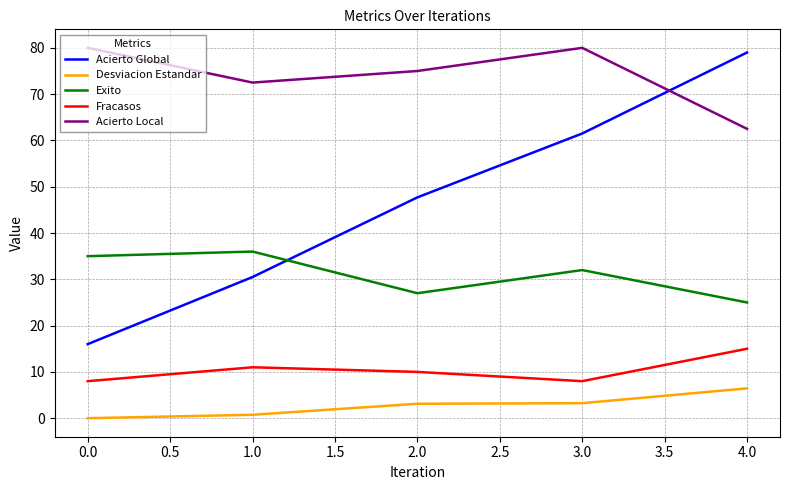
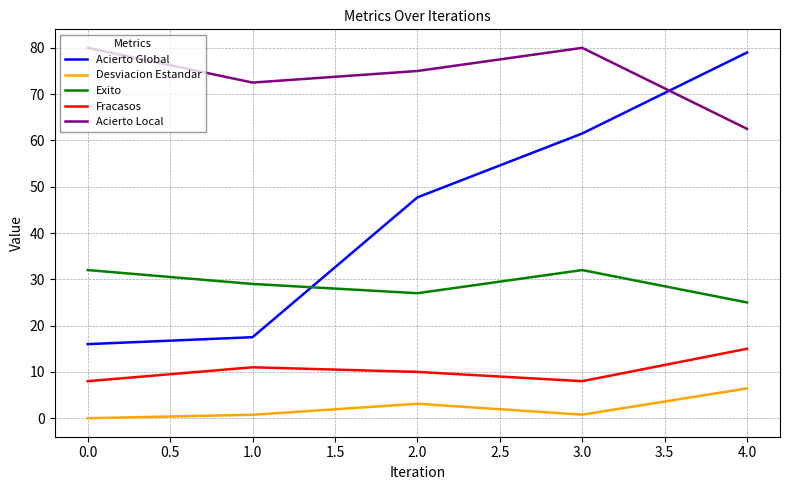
Exito, 0.0: 35 -> 32
Acierto Global, 1.0: 31 -> 18
Exito, 1.0: 36 -> 29
Desviacion Estandar, 3.0: 3 -> 1
